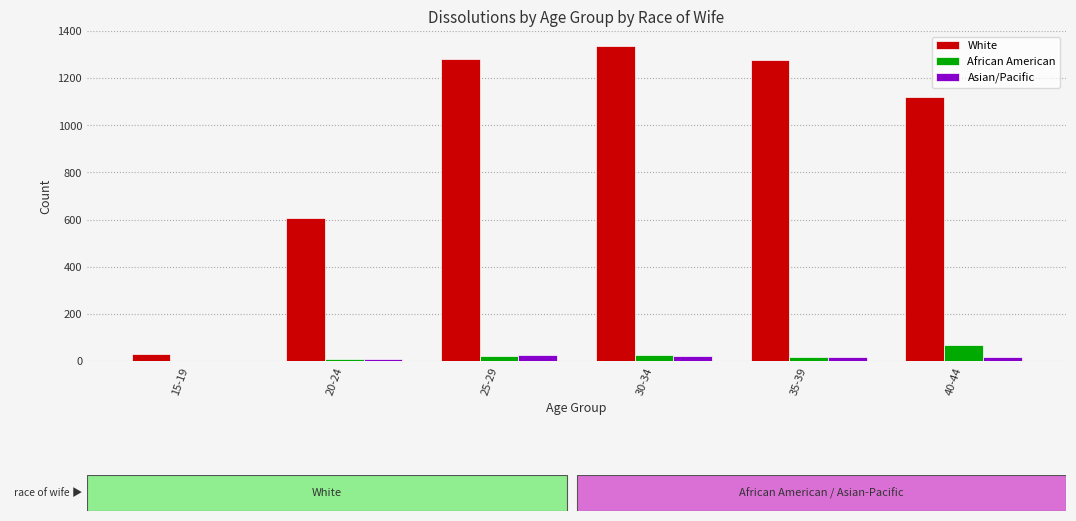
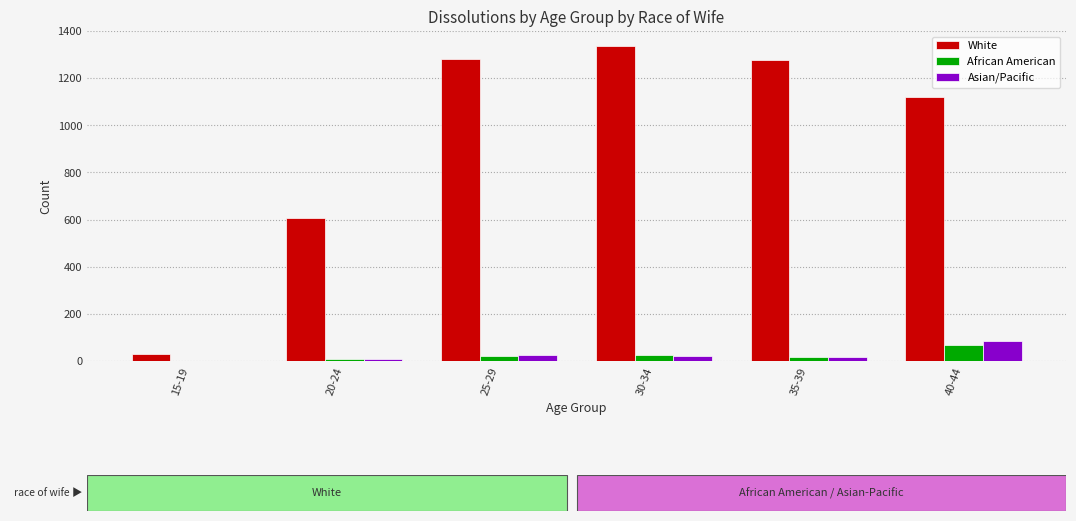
Asian/Pacific, 40-44: 20 -> 80
